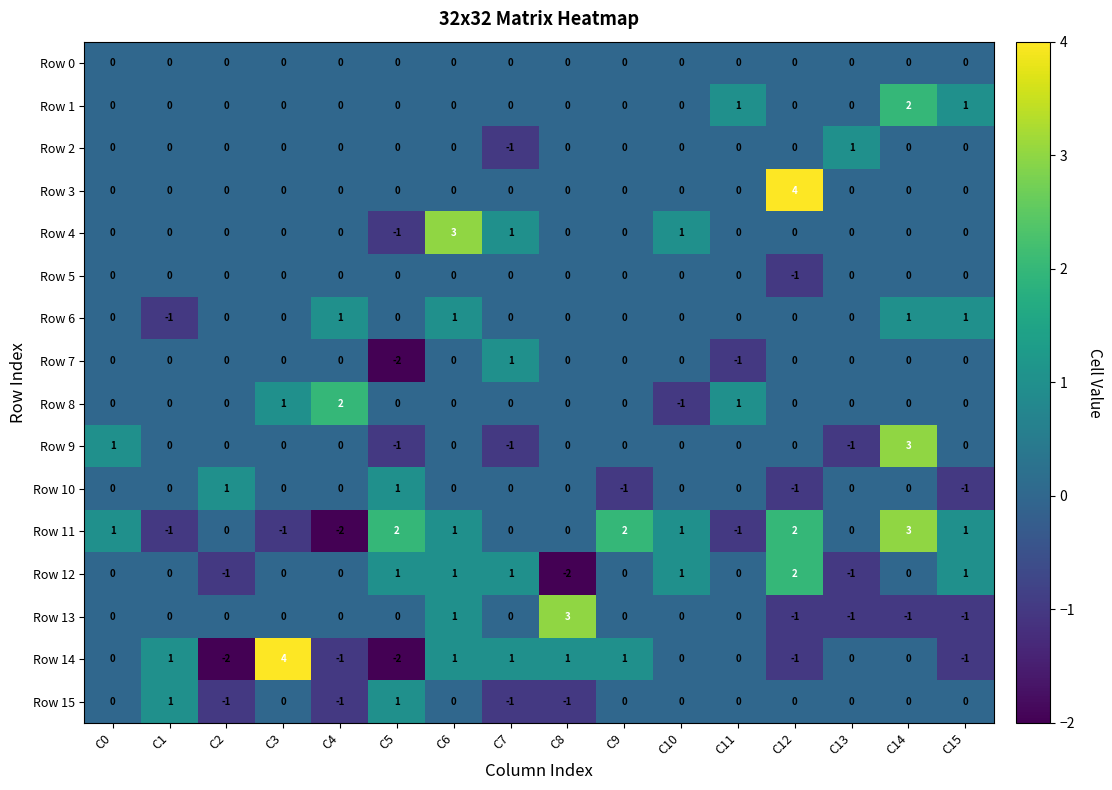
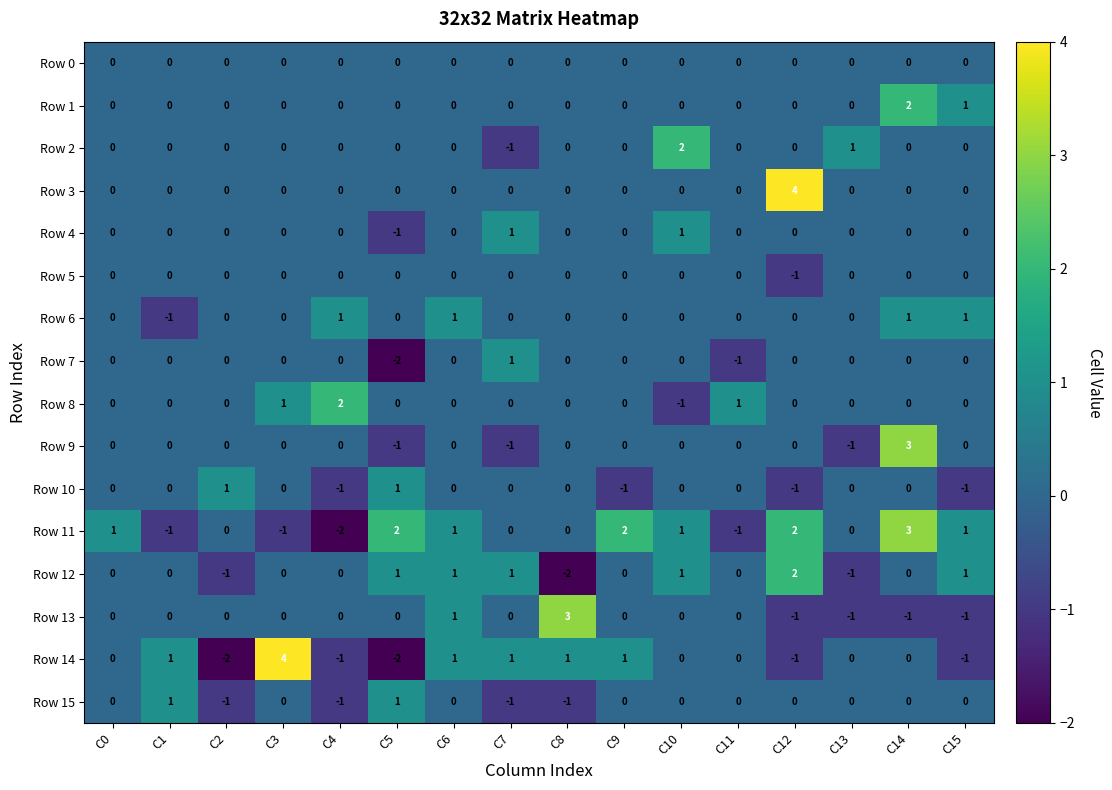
Row 1, C11: 1 -> 0
Row 2, C10: 0 -> 2
Row 4, C6: 3 -> 0
Row 9, C0: 1 -> 0
Row 10, C4: 0 -> -1
